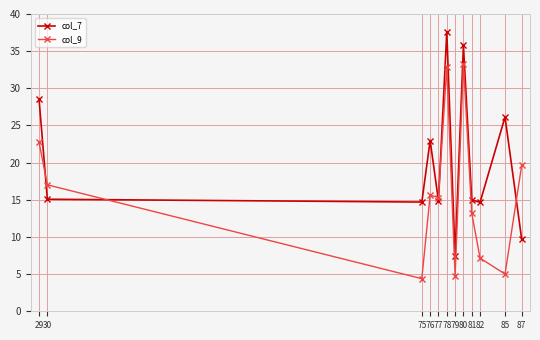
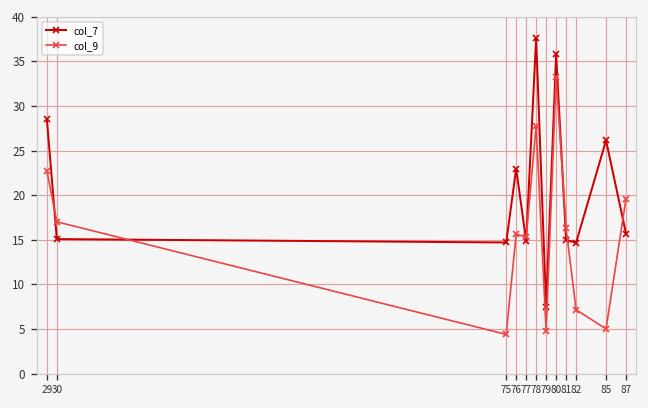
col_9, 78: 33 -> 28
col_9, 81: 13 -> 16
col_7, 87: 10 -> 16
